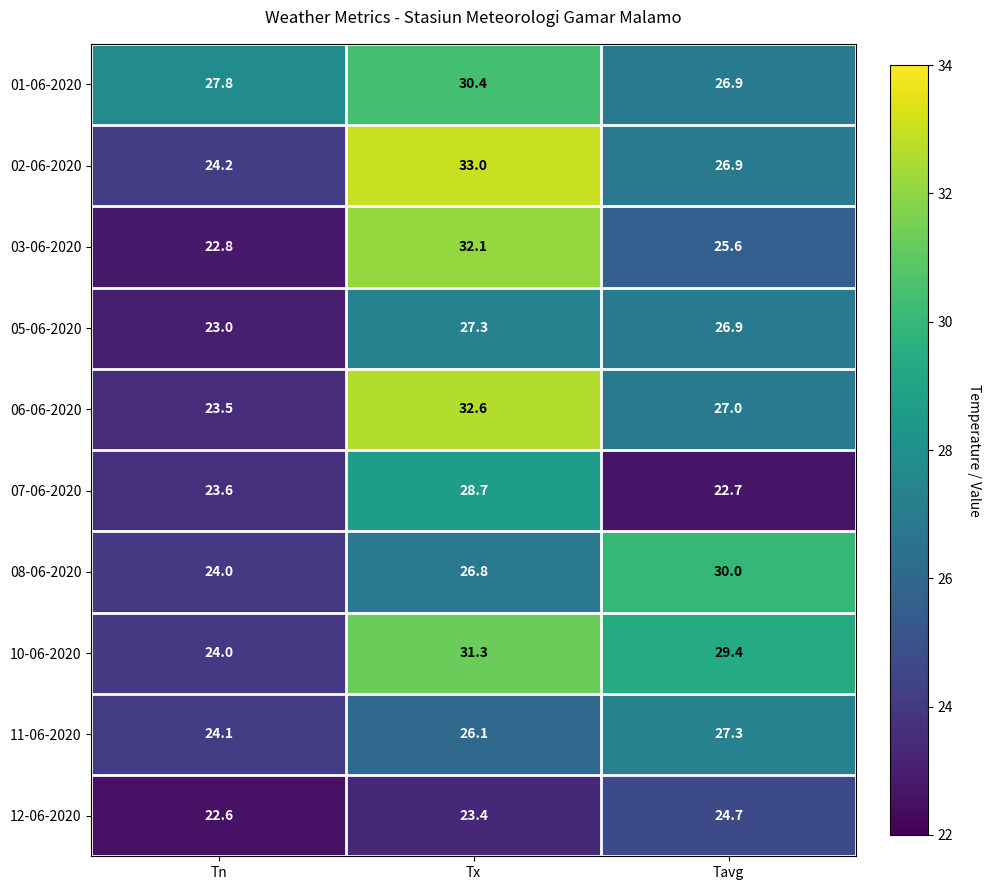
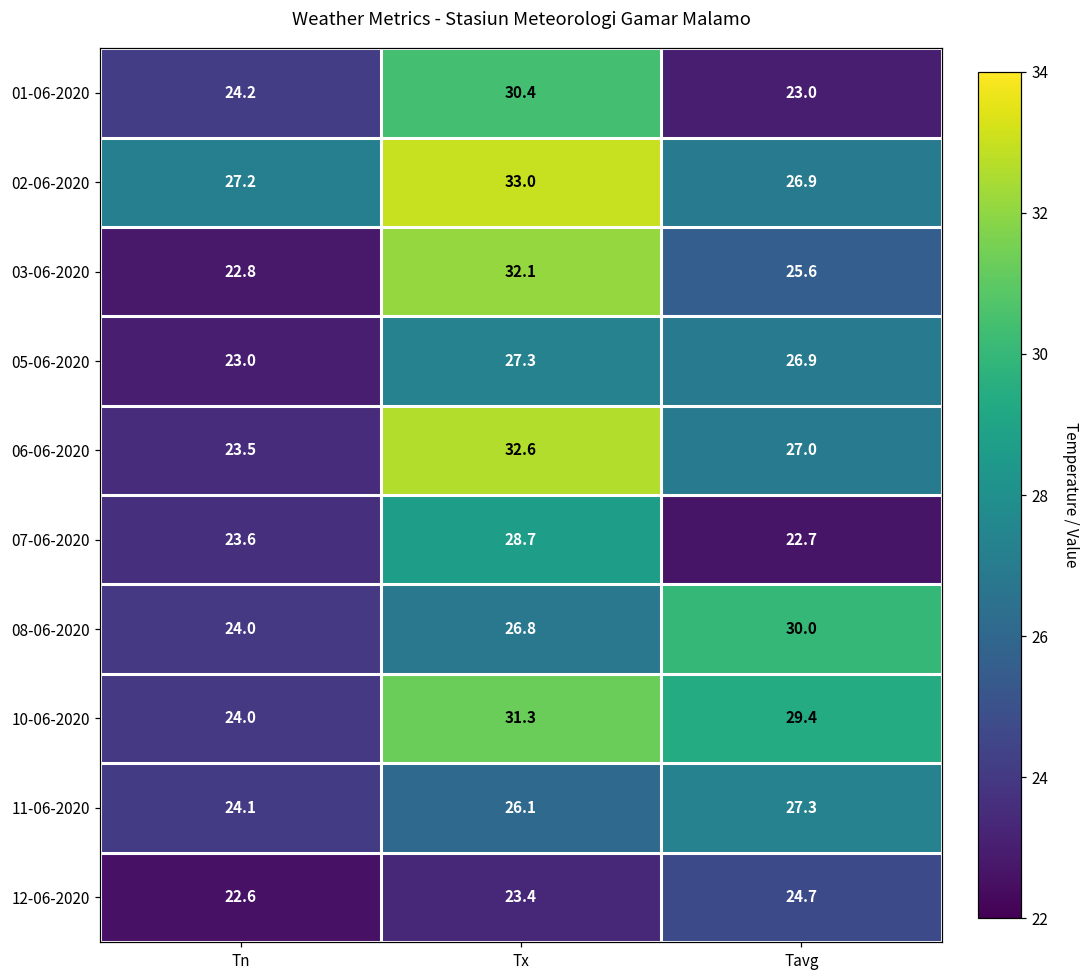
01-06-2020, Tn: 27.8 -> 24.2
01-06-2020, Tavg: 26.9 -> 23.0
02-06-2020, Tn: 24.2 -> 27.2
